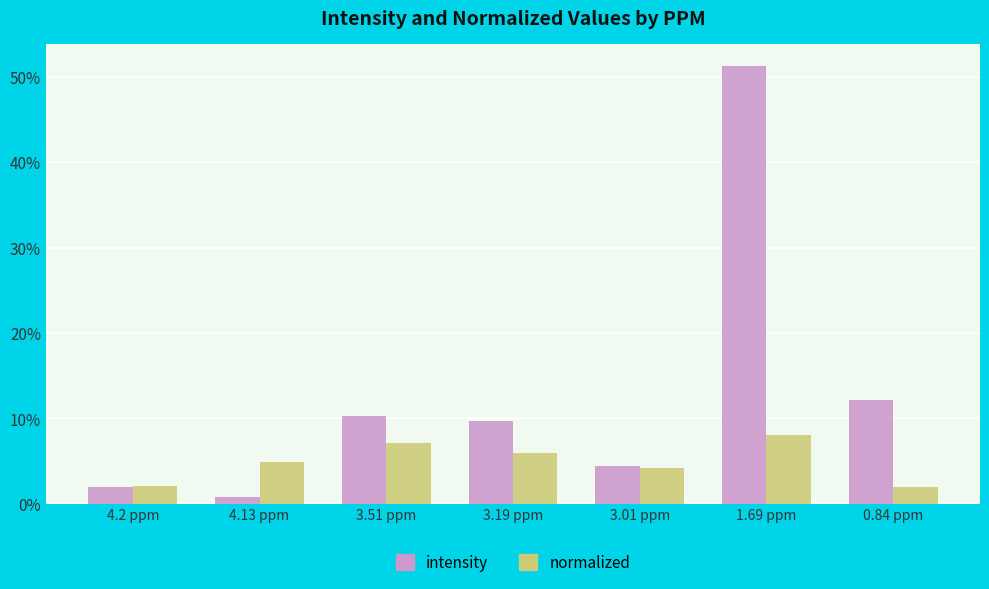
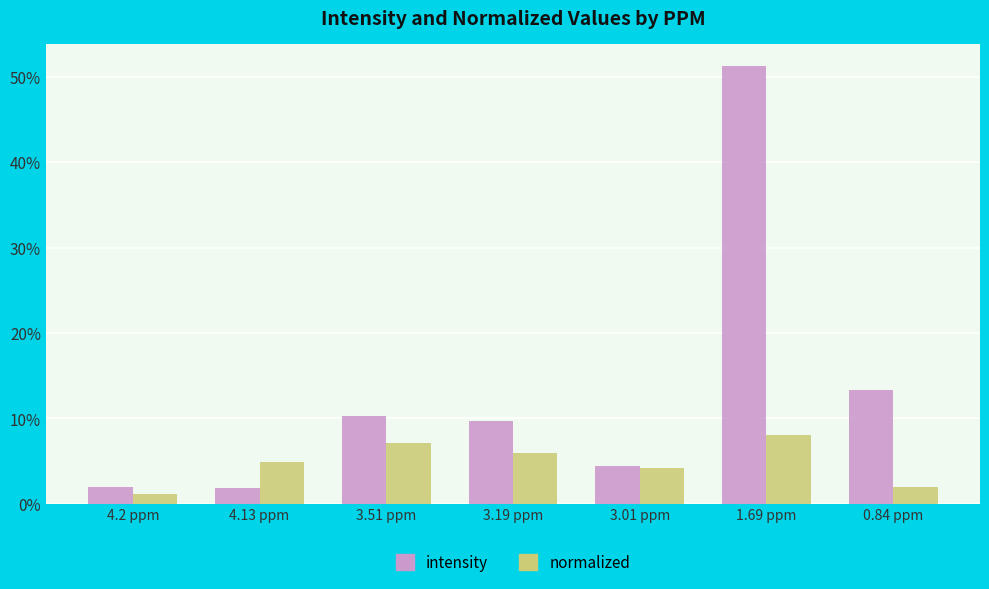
normalized, 4.2 ppm: 2% -> 1%
intensity, 4.13 ppm: 1% -> 2%
intensity, 0.84 ppm: 12% -> 13%
